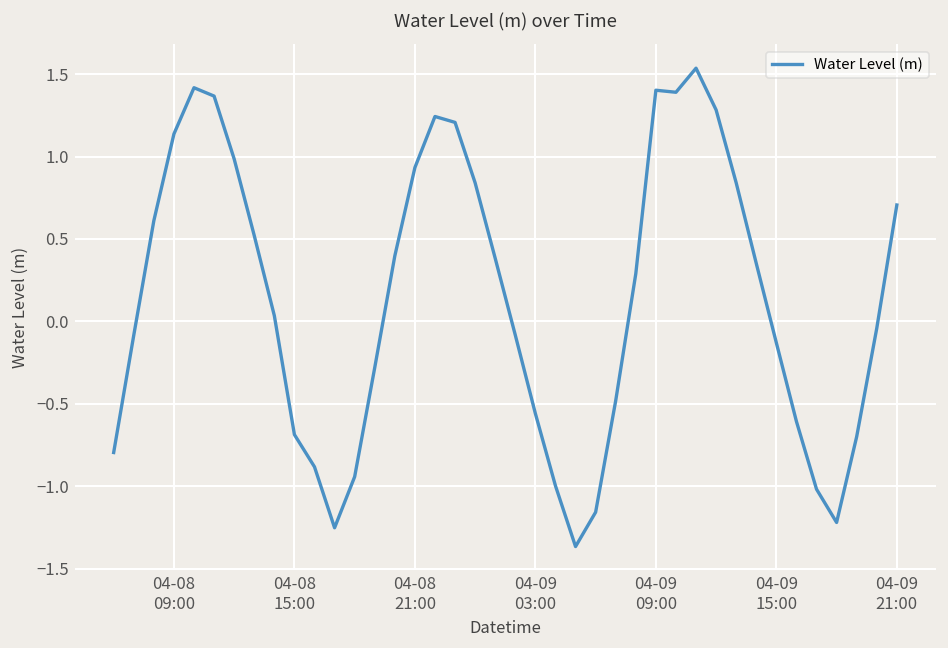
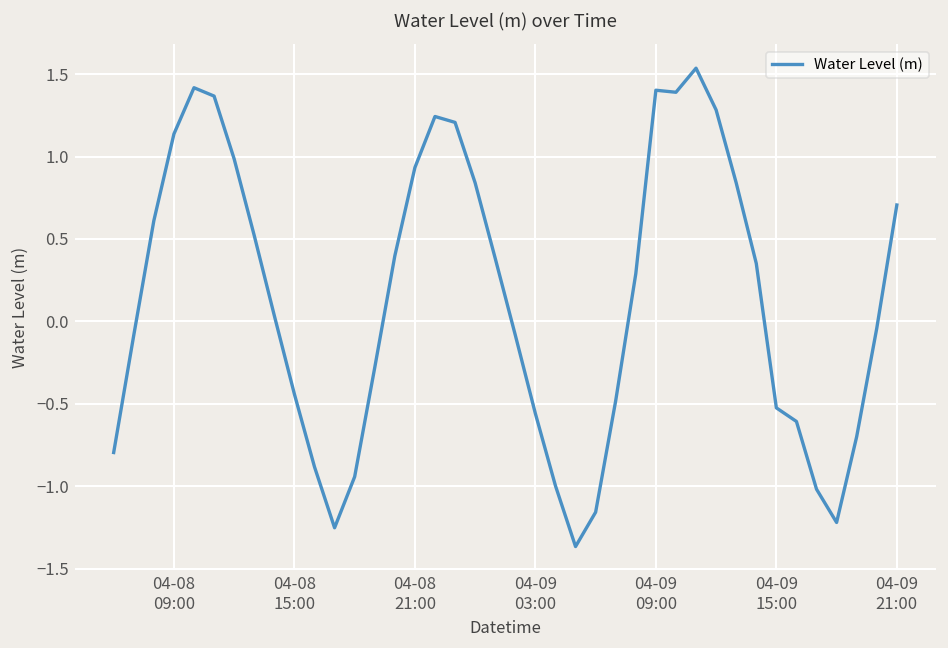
04-08 15:00: -0.69 -> -0.44
04-09 15:00: -0.13 -> -0.52
